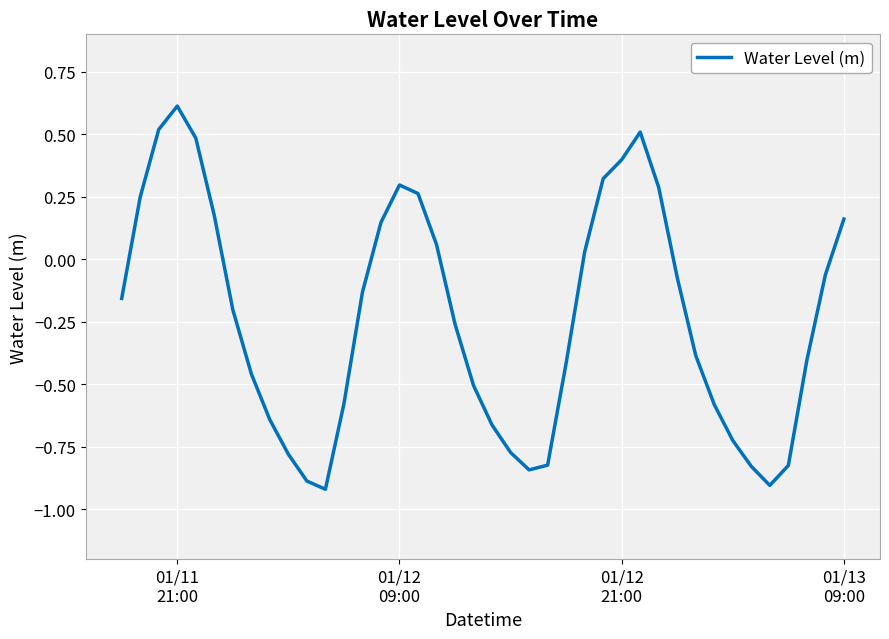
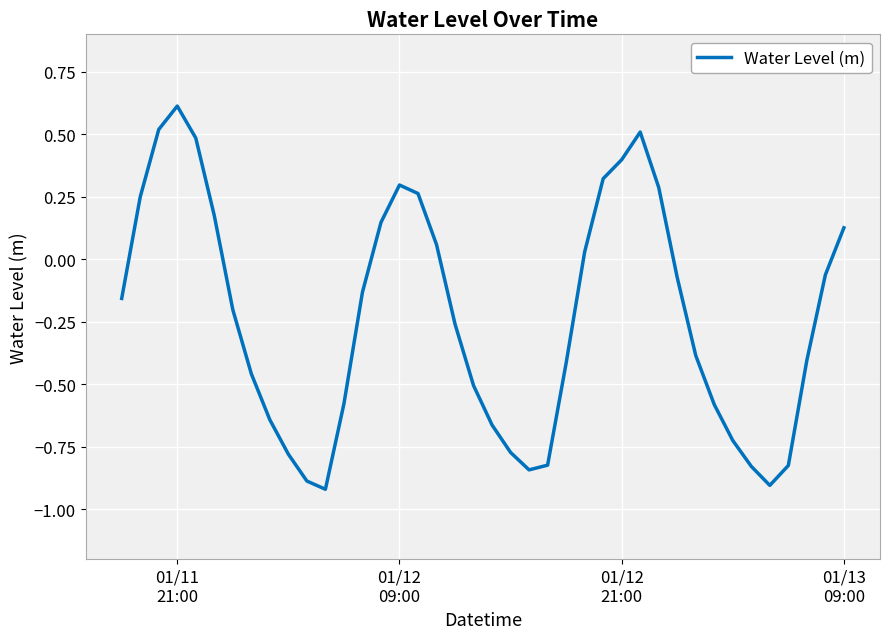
01/13 09:00: 0.16 -> 0.13
